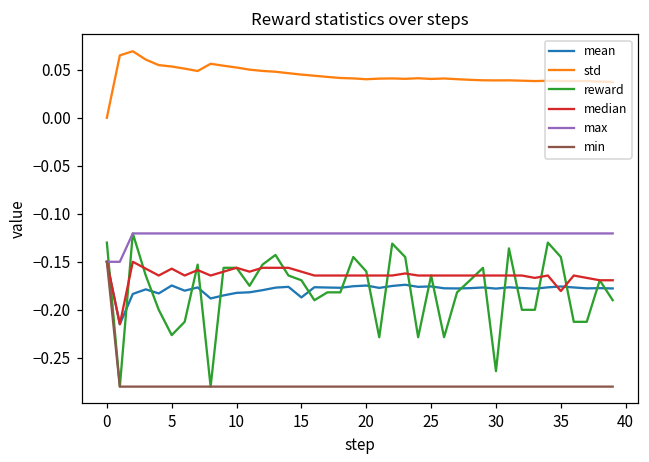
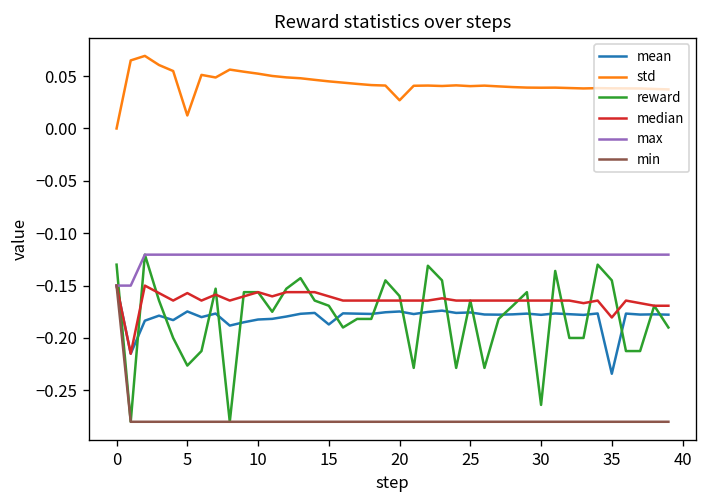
std, 5: 0.05 -> 0.01
std, 20: 0.04 -> 0.03
mean, 35: -0.18 -> -0.23
